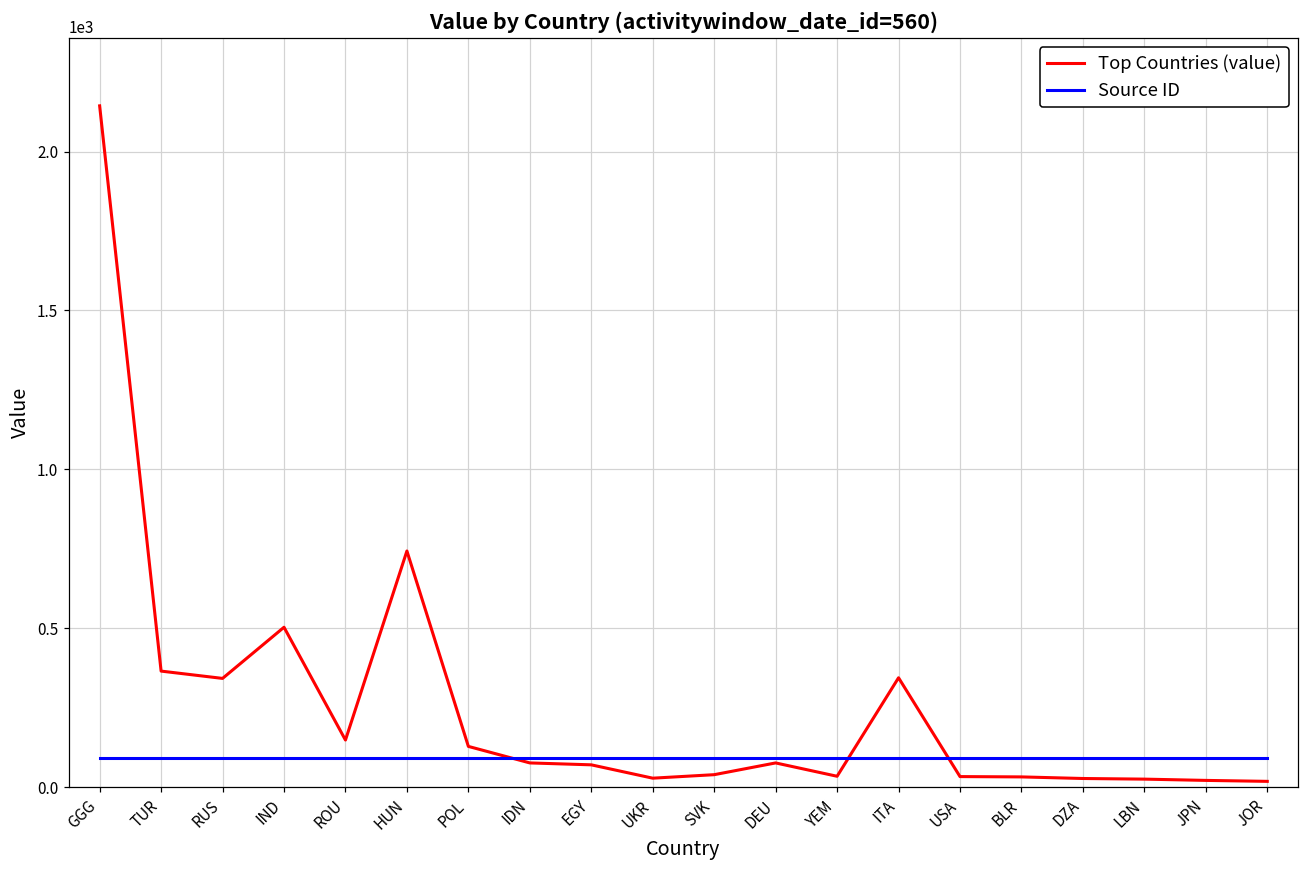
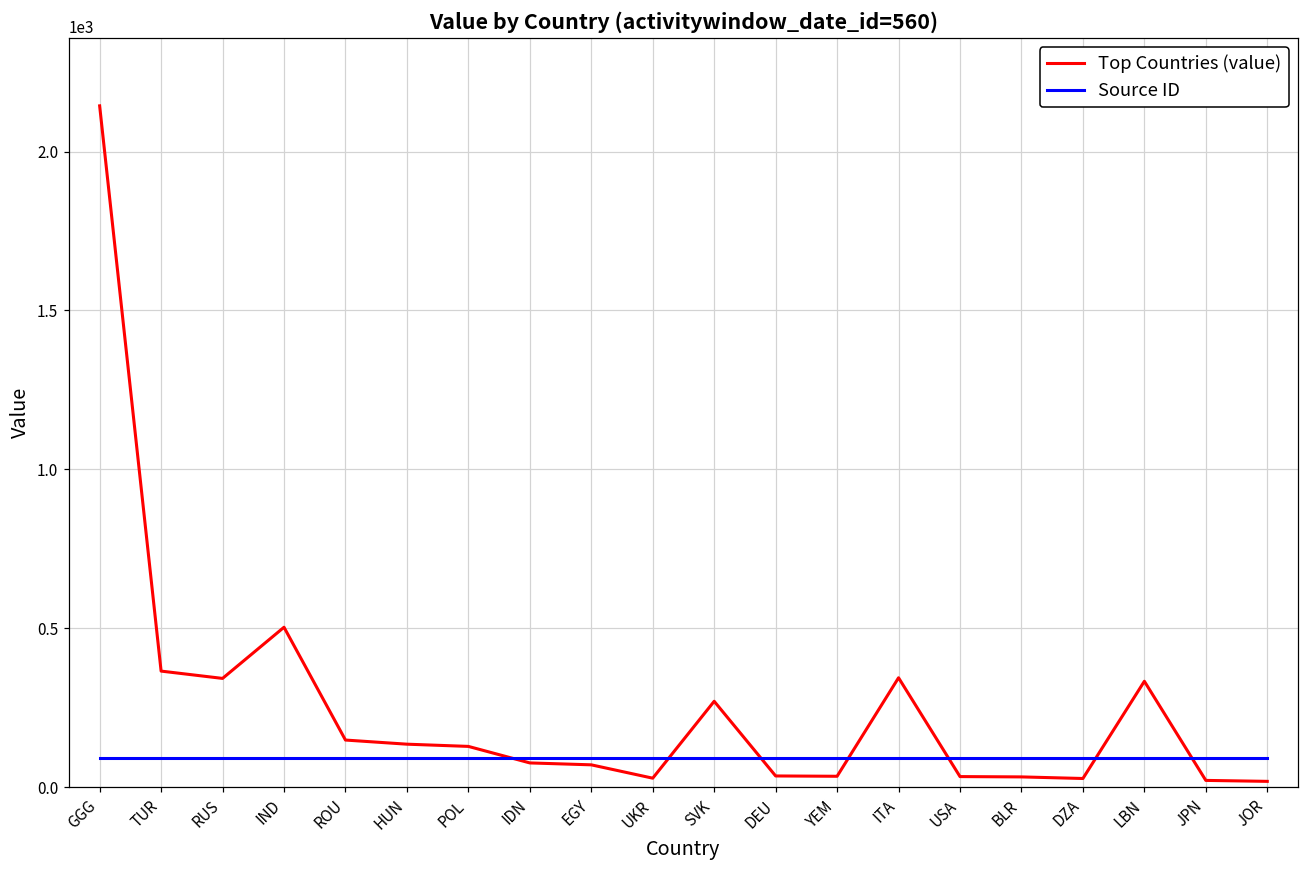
Top Countries (value), HUN: 740 -> 140
Top Countries (value), SVK: 40 -> 270
Top Countries (value), DEU: 80 -> 40
Top Countries (value), LBN: 30 -> 330
